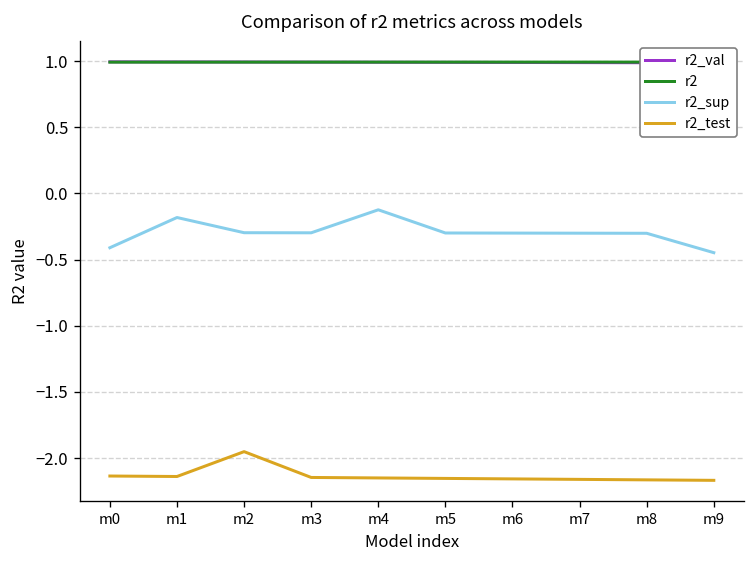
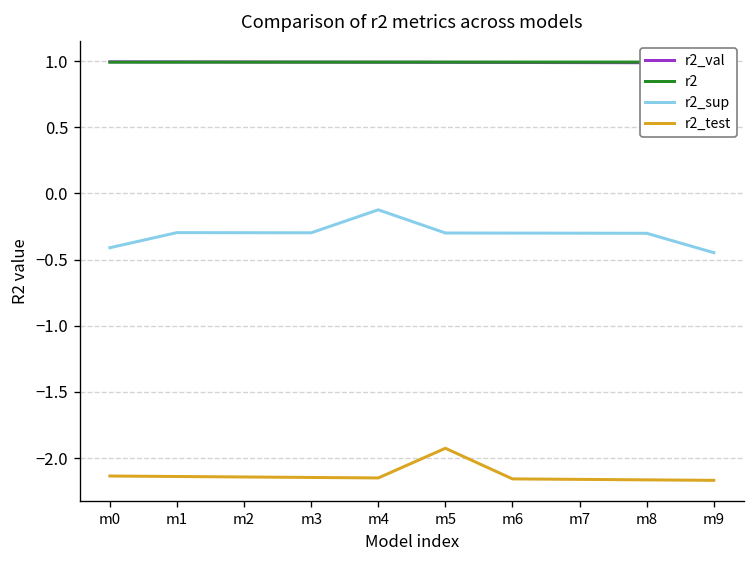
r2_sup, m1: -0.18 -> -0.30
r2_test, m2: -1.95 -> -2.14
r2_test, m5: -2.15 -> -1.93
